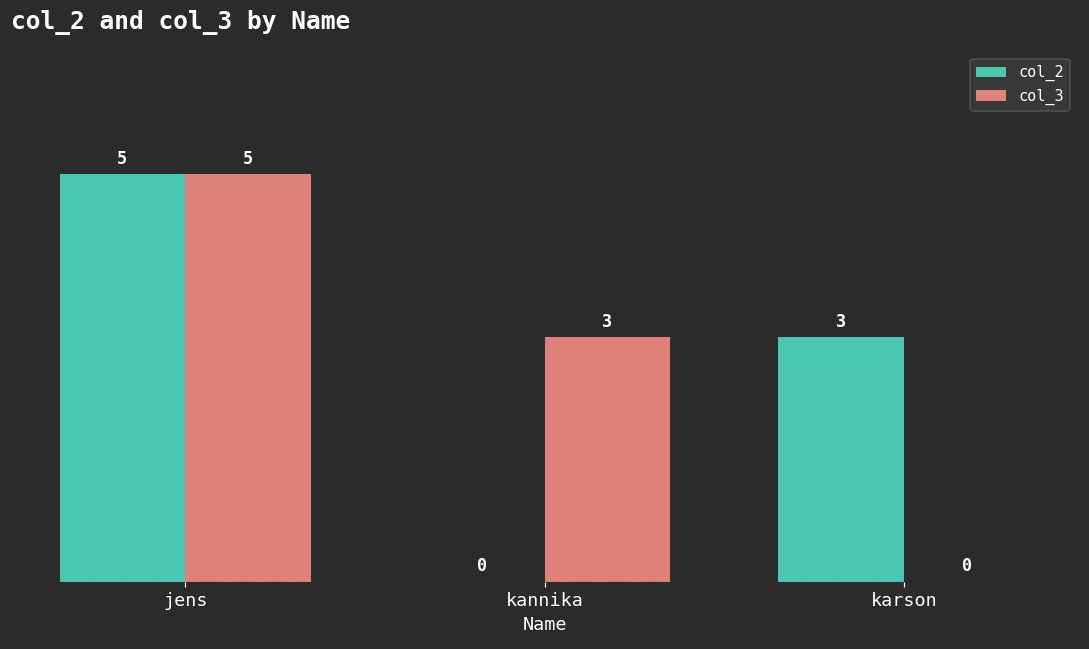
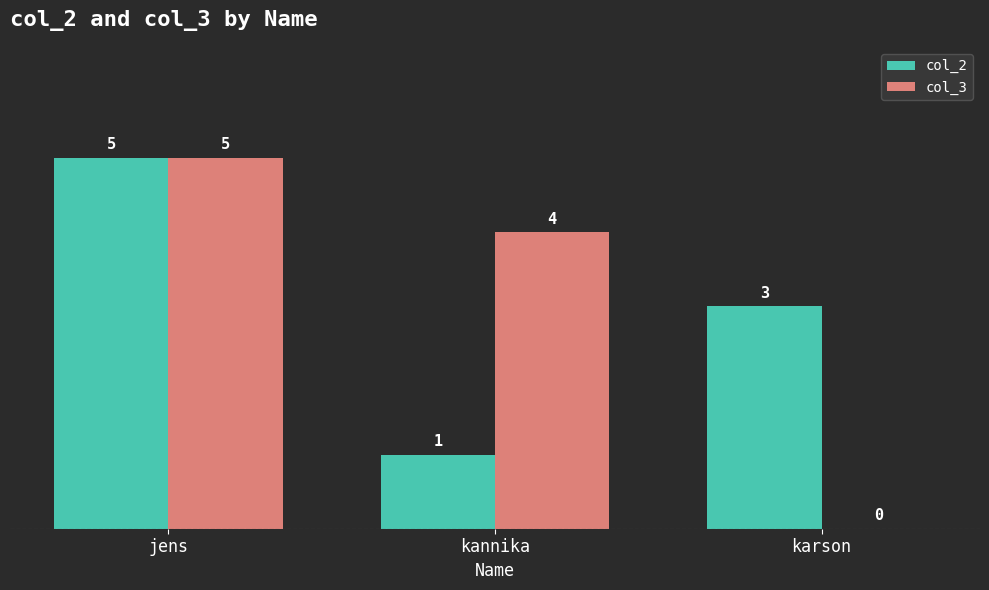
col_2, kannika: 0 -> 1
col_3, kannika: 3 -> 4
